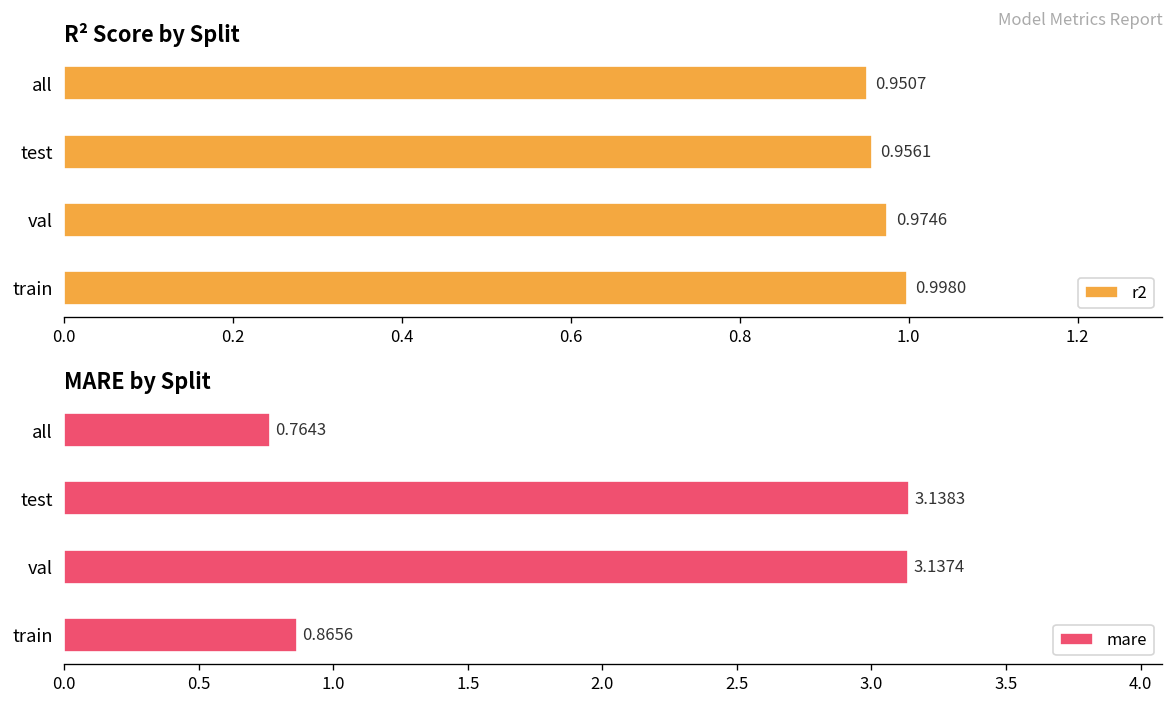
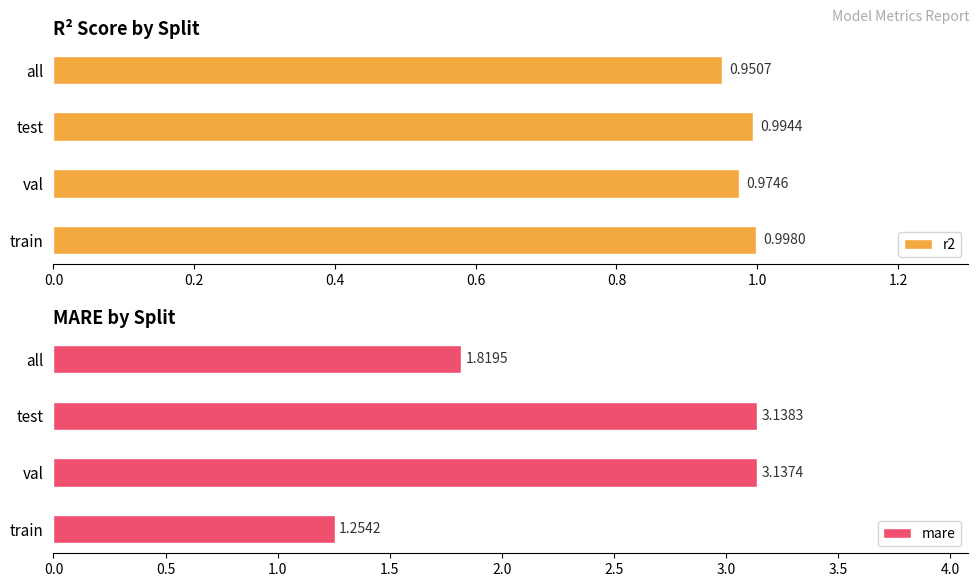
R² Score by Split, test: 0.9561 -> 0.9944
MARE by Split, all: 0.7643 -> 1.8195
MARE by Split, train: 0.8656 -> 1.2542
